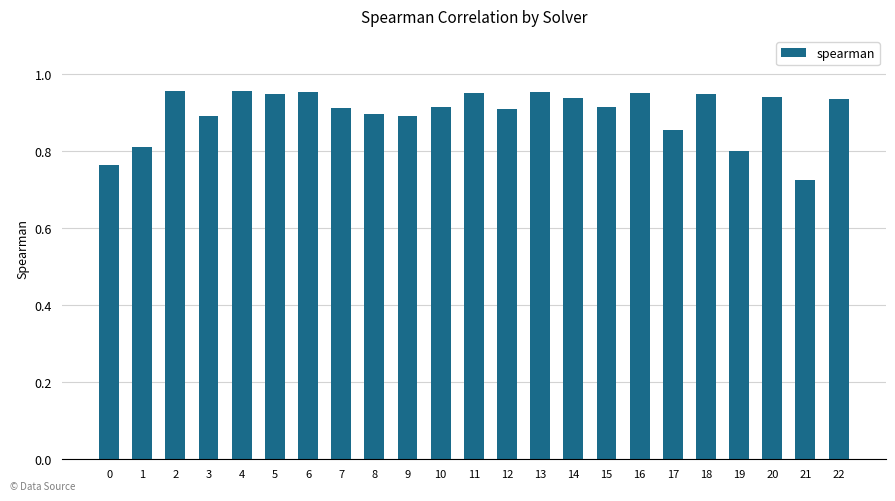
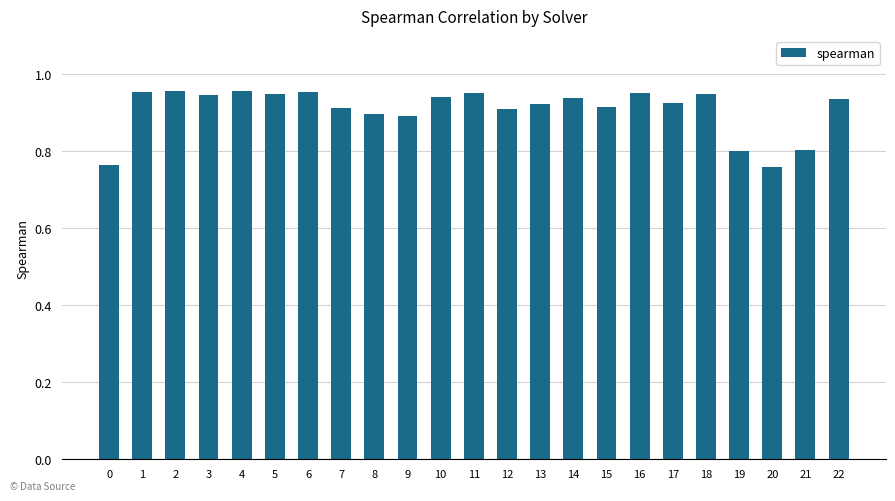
1: 0.81 -> 0.96
3: 0.89 -> 0.95
10: 0.91 -> 0.94
13: 0.95 -> 0.92
17: 0.86 -> 0.93
20: 0.94 -> 0.76
21: 0.73 -> 0.80
